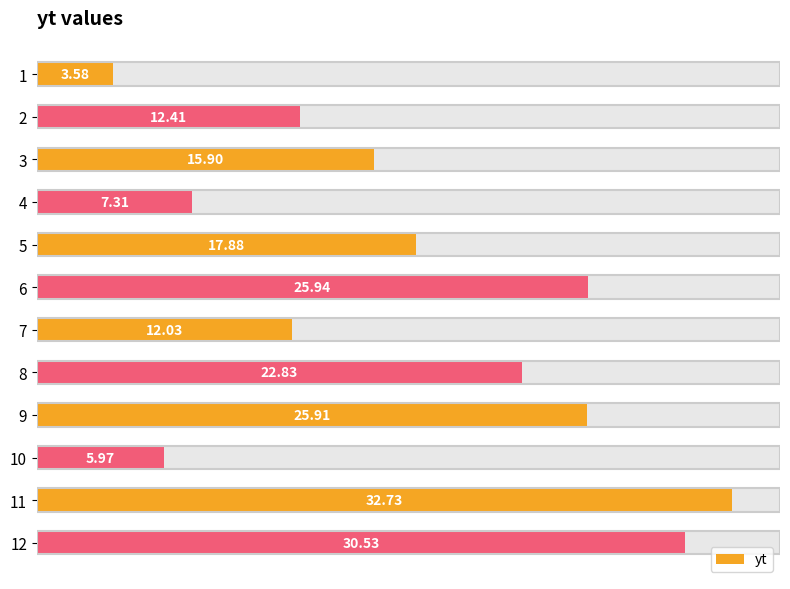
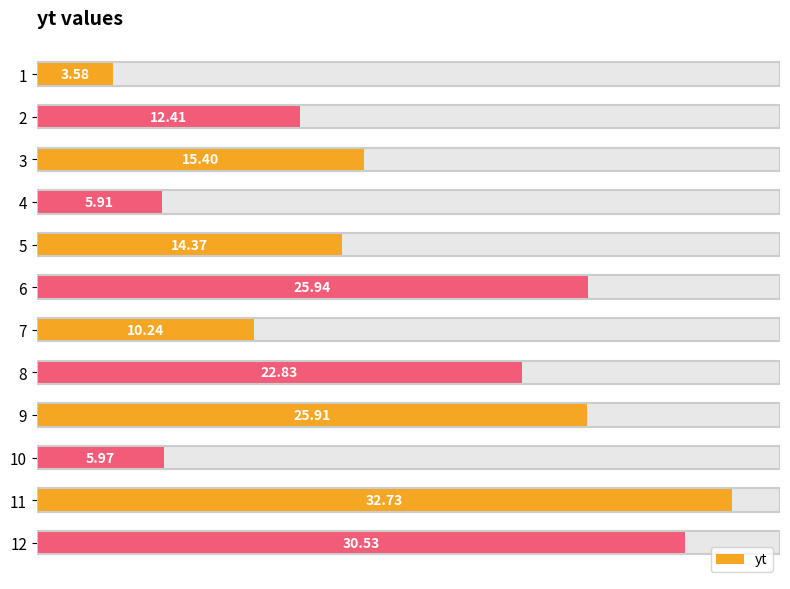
yt, 3: 15.90 -> 15.40
yt, 4: 7.31 -> 5.91
yt, 5: 17.88 -> 14.37
yt, 7: 12.03 -> 10.24
